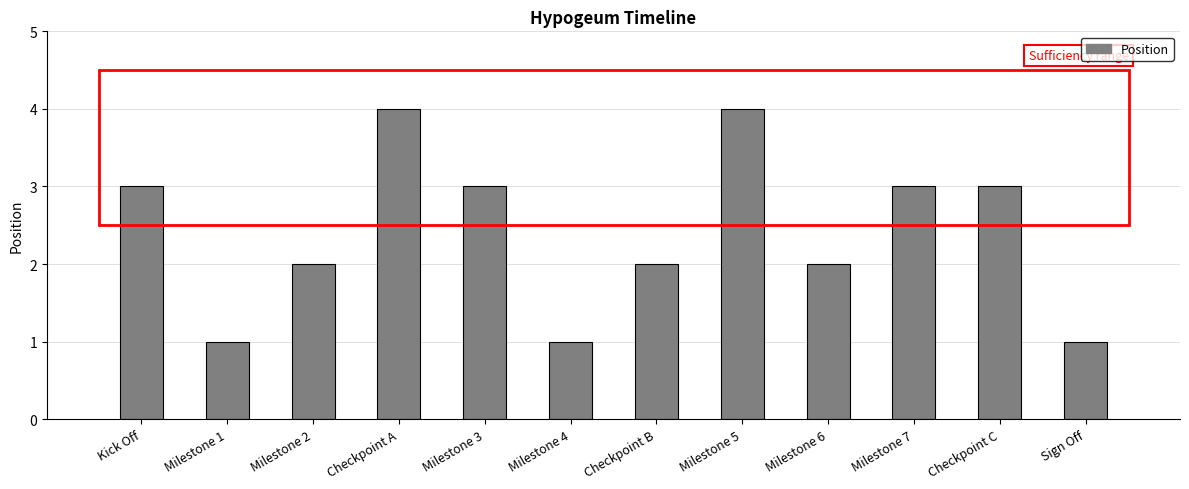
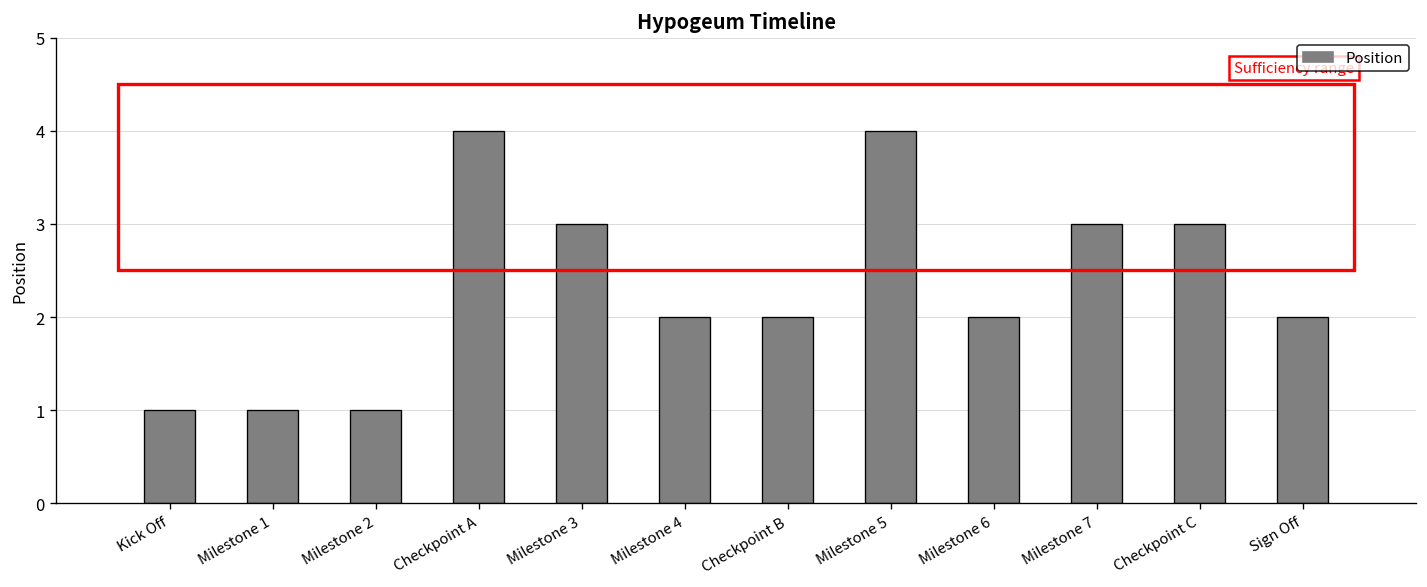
Kick Off: 3 -> 1
Milestone 2: 2 -> 1
Milestone 4: 1 -> 2
Sign Off: 1 -> 2
